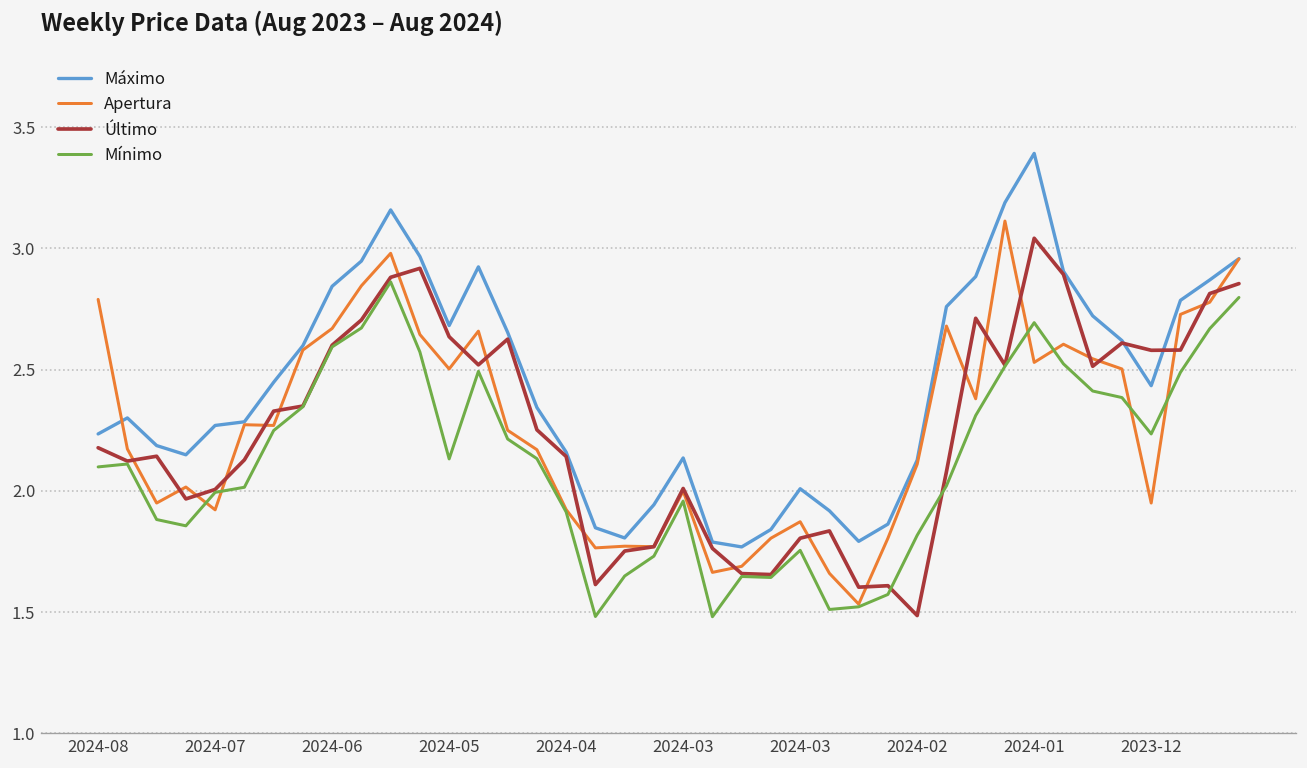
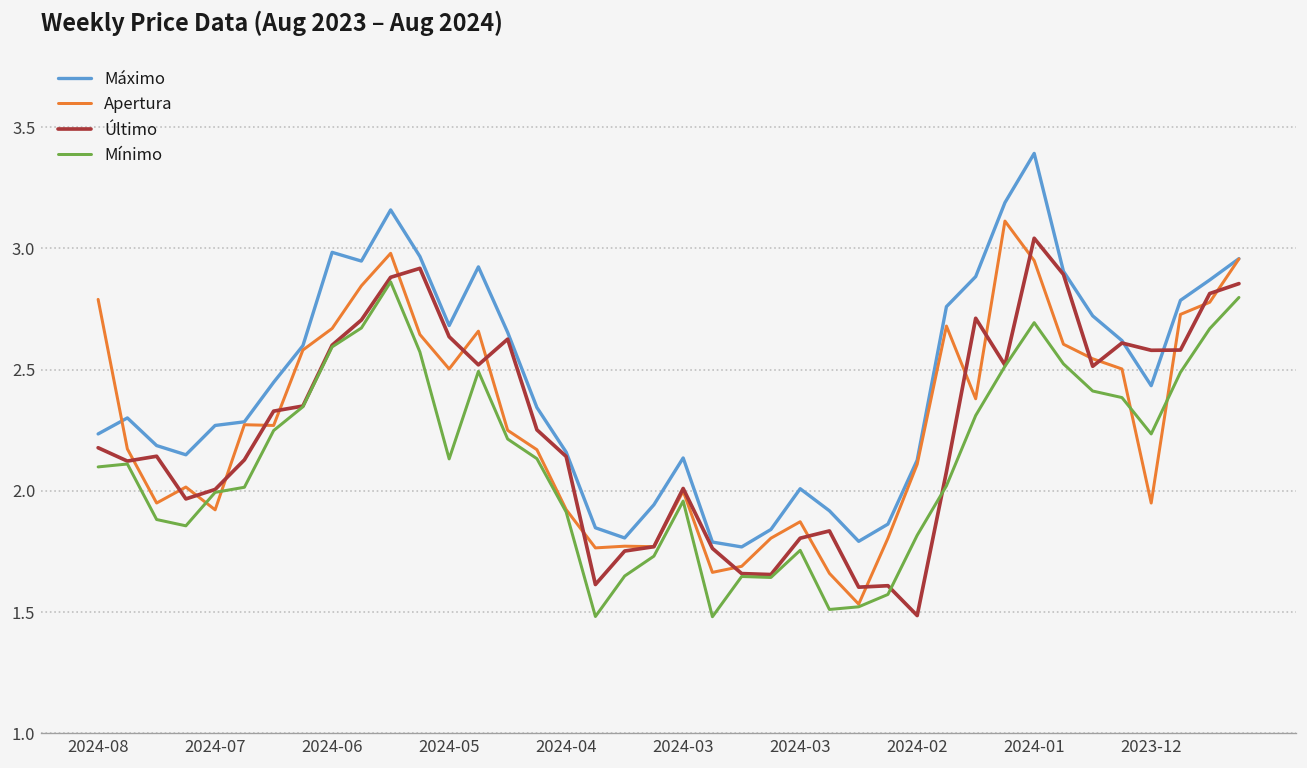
Máximo, 2024-06: 2.84 -> 2.98
Apertura, 2024-01: 2.53 -> 2.95
